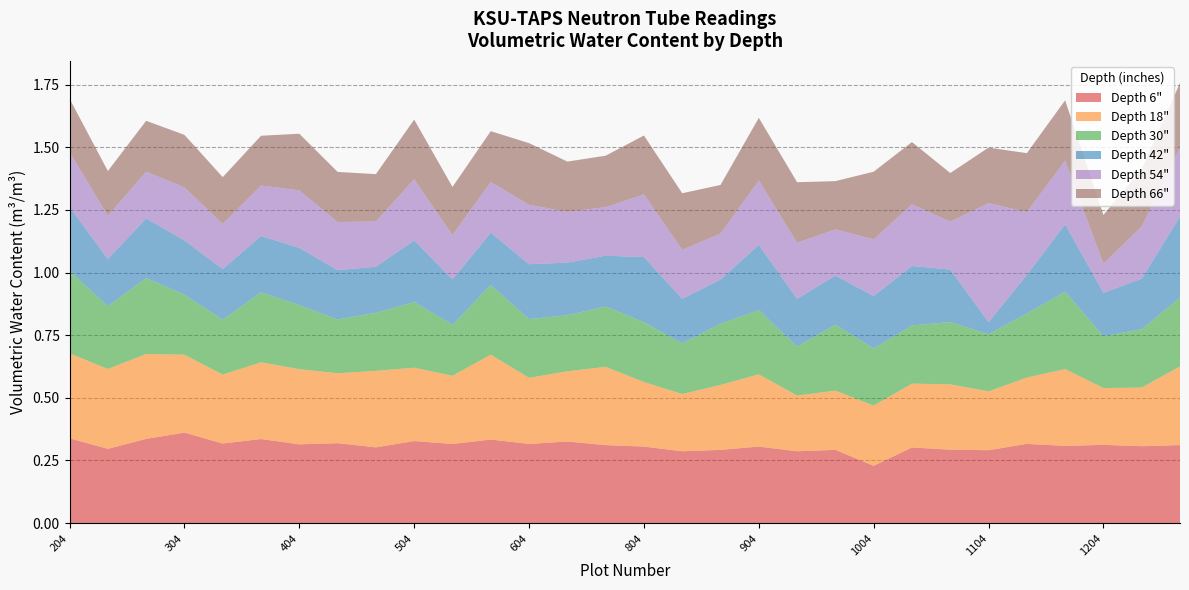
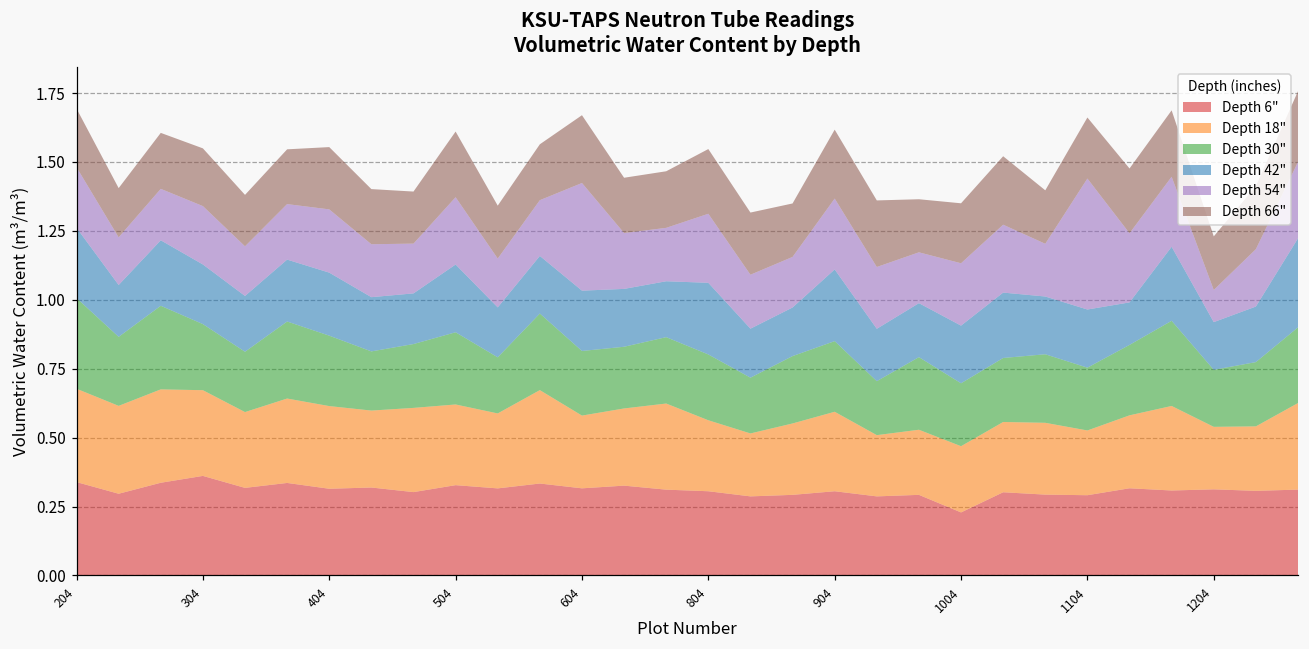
Depth 54", 604: 0.24 -> 0.39
Depth 66", 1004: 0.27 -> 0.22
Depth 42", 1104: 0.05 -> 0.21
